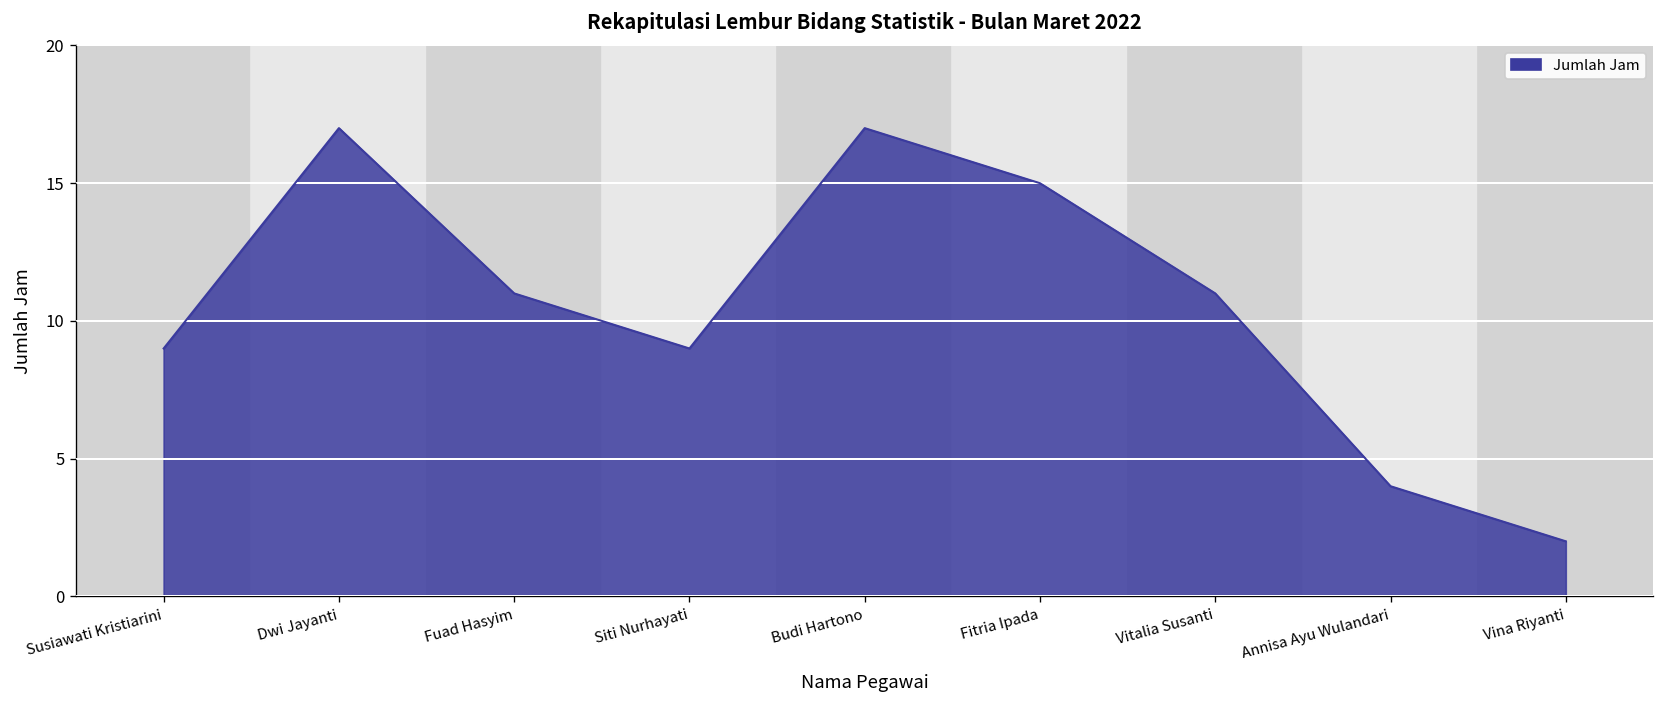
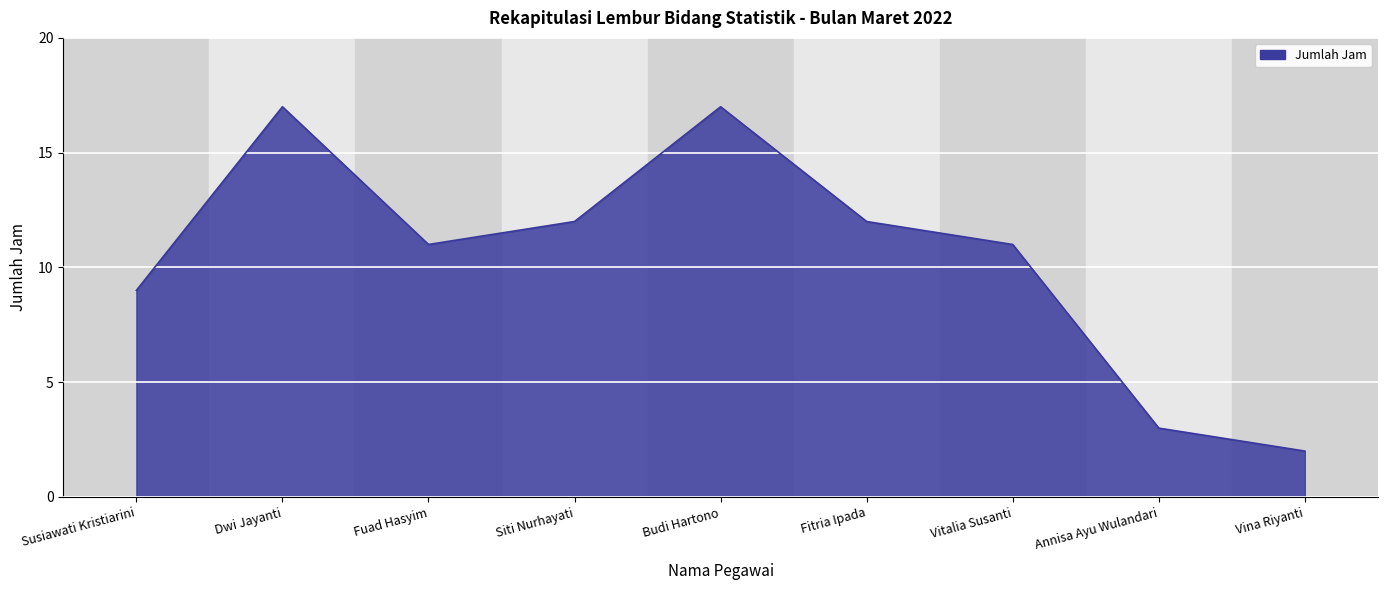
Siti Nurhayati: 9 -> 12
Fitria Ipada: 15 -> 12
Annisa Ayu Wulandari: 4 -> 3
